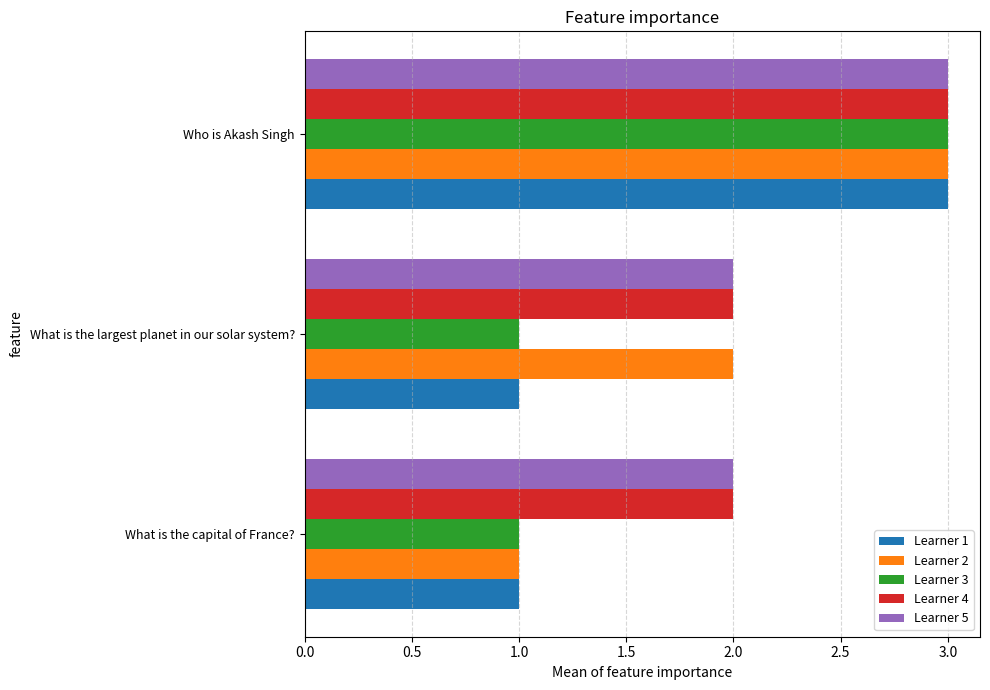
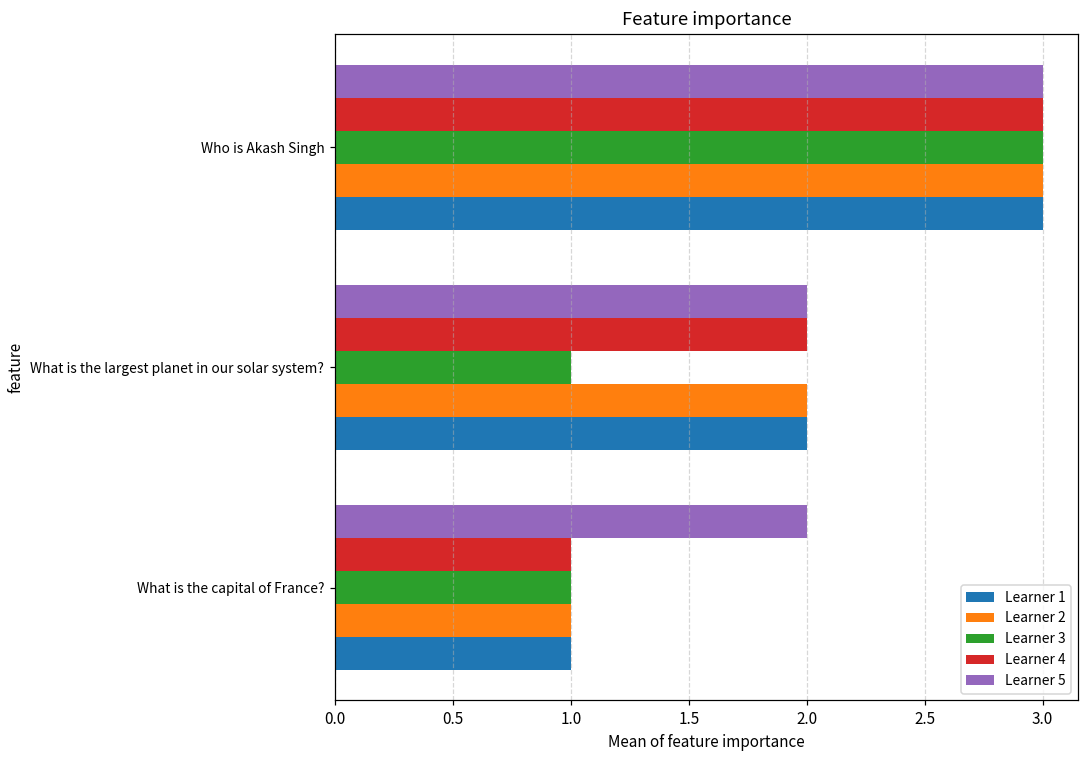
Learner 1, What is the largest planet in our solar system?: 1 -> 2
Learner 4, What is the capital of France?: 2 -> 1
